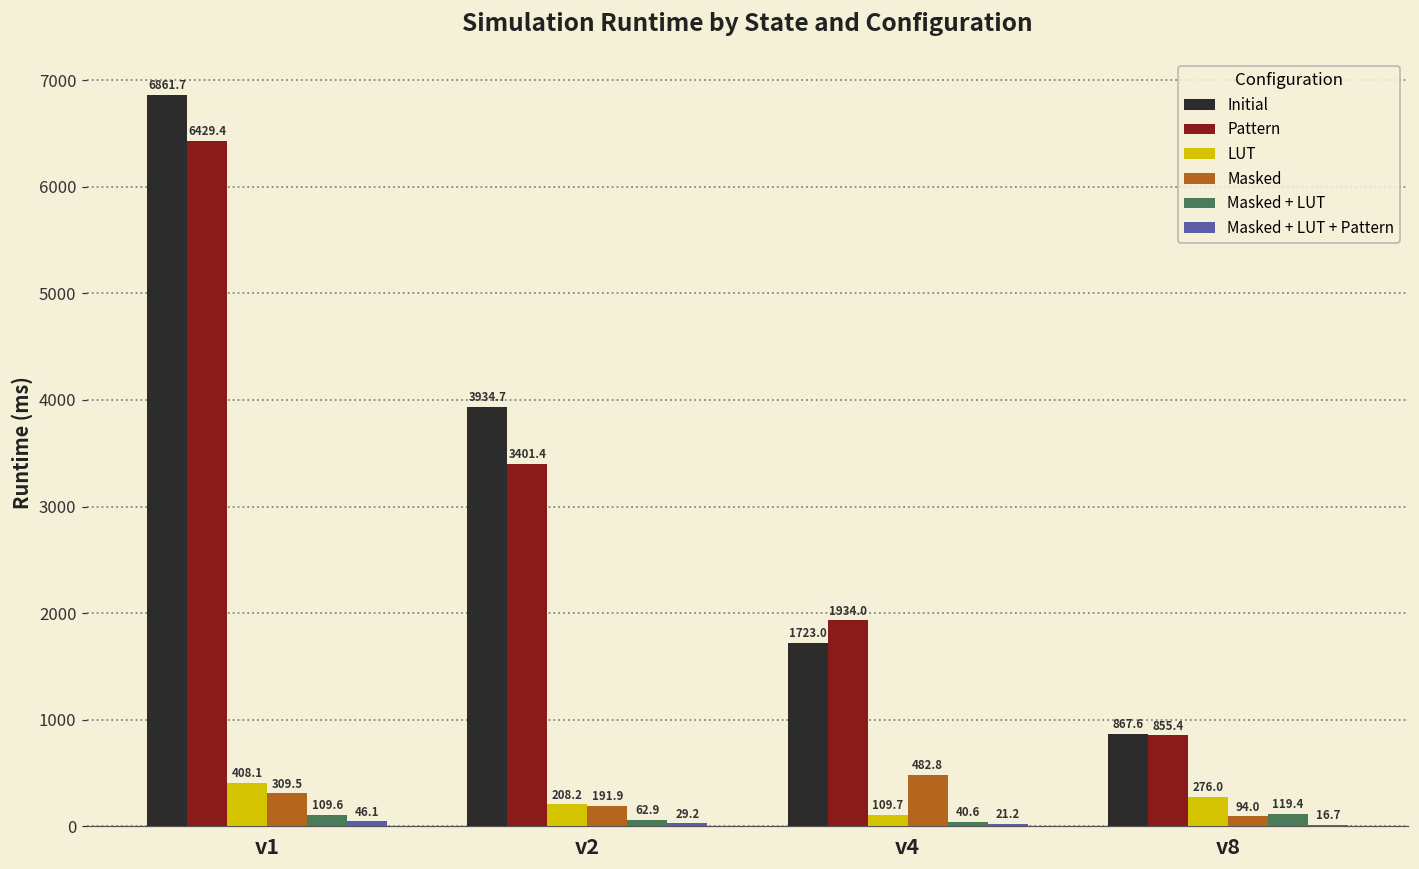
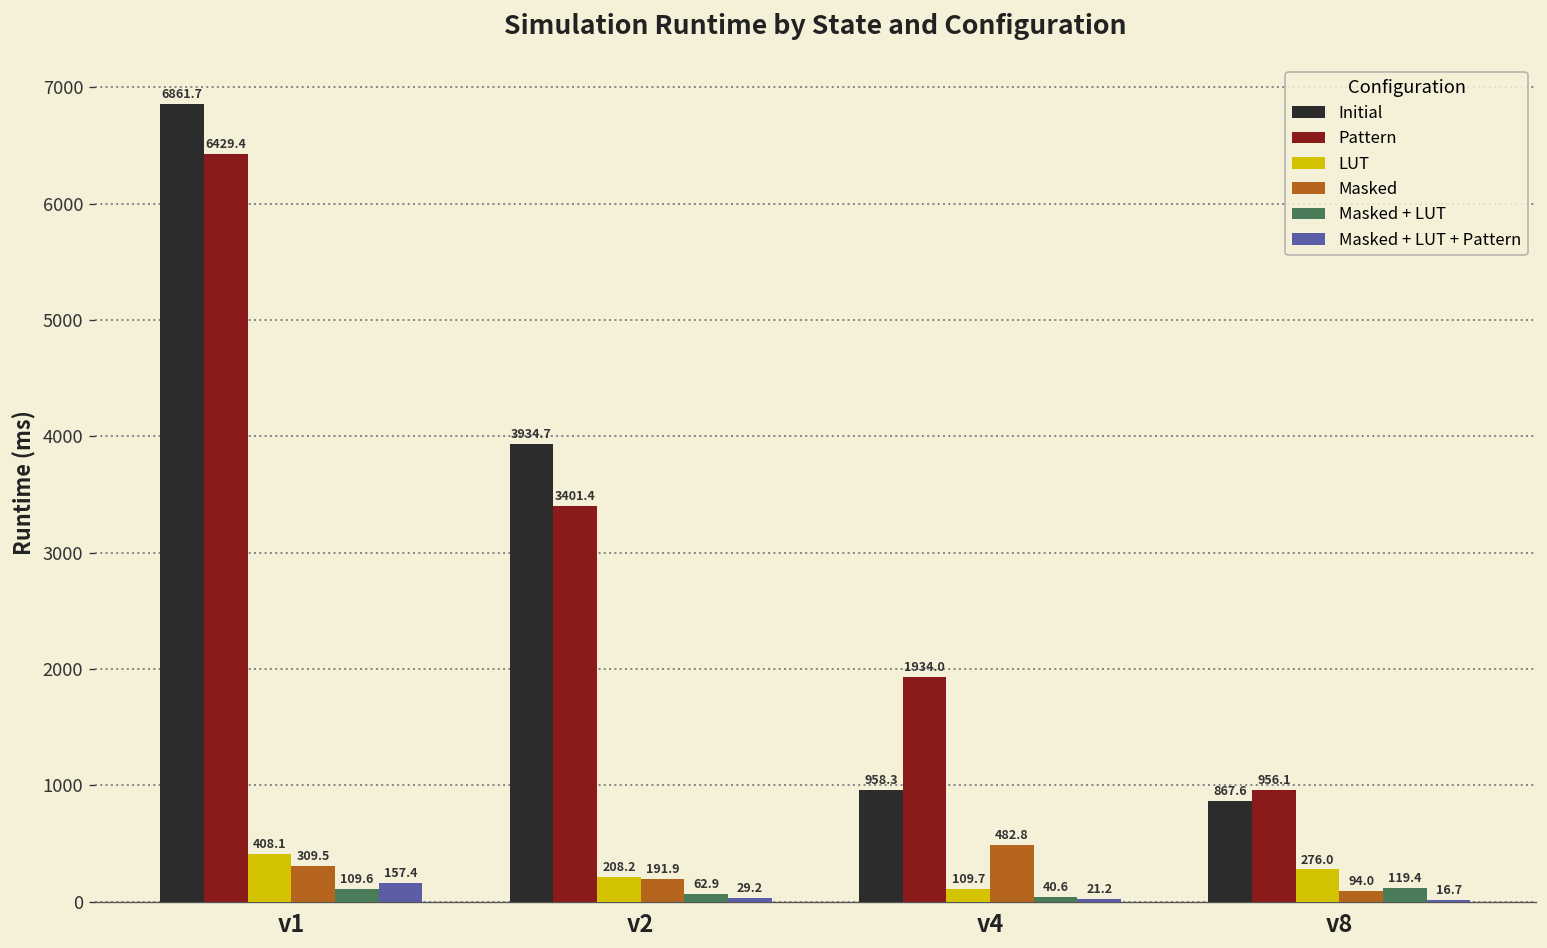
Masked + LUT + Pattern, v1: 46.1 -> 157.4
Initial, v4: 1723.0 -> 958.3
Pattern, v8: 855.4 -> 956.1
